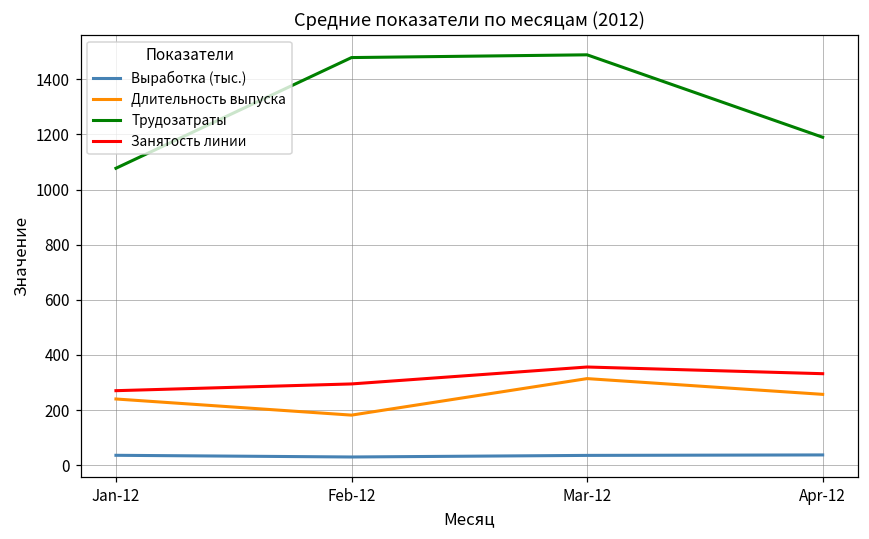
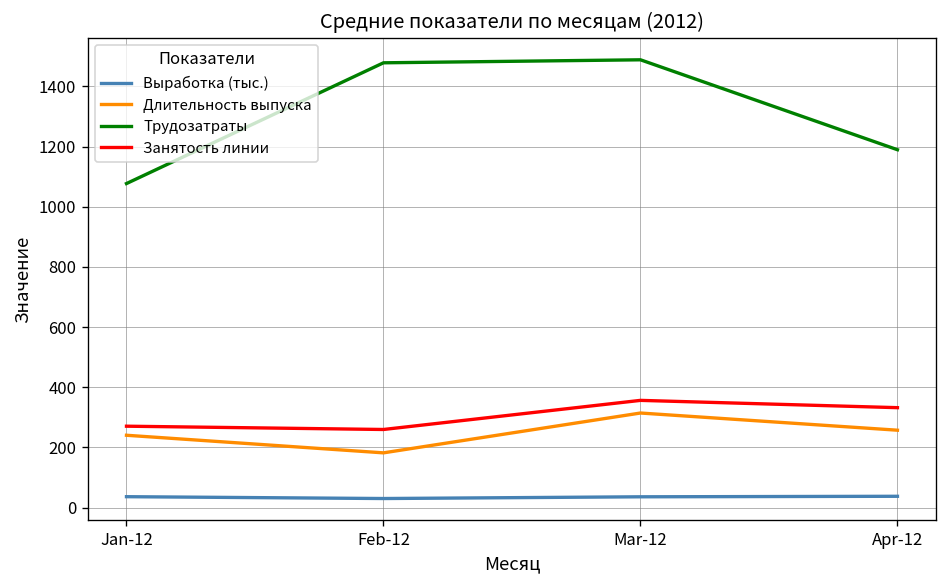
Занятость линии, Feb-12: 290 -> 260
